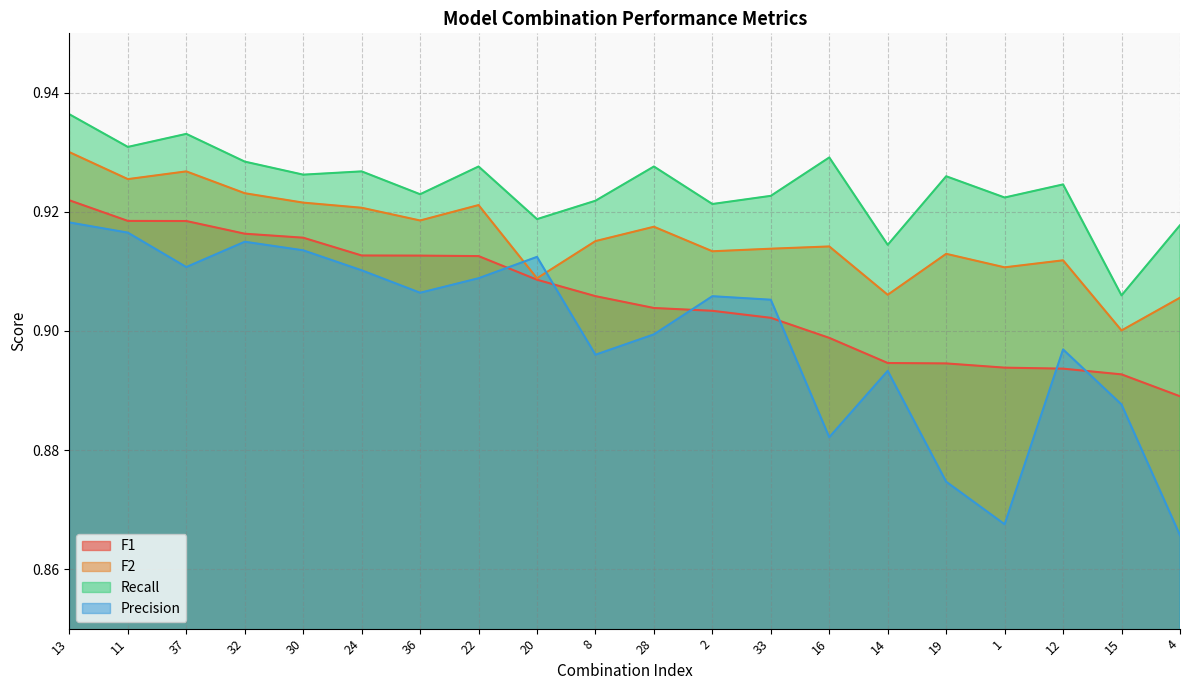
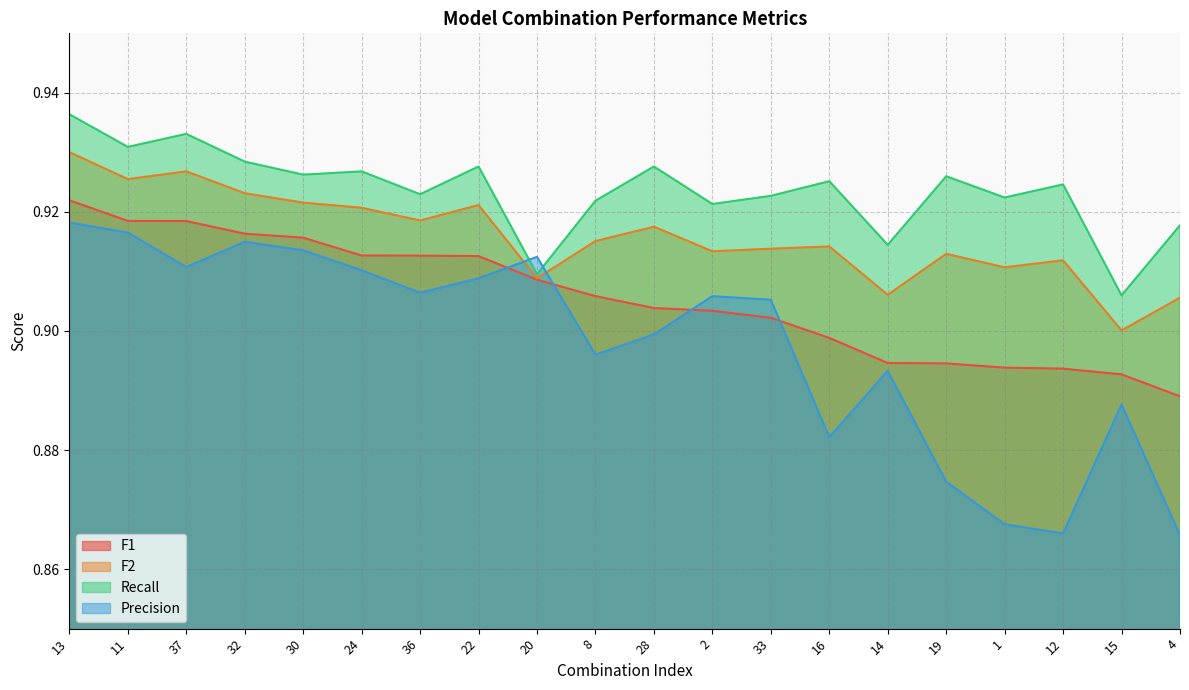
Recall, 20: 0.919 -> 0.910
Recall, 16: 0.929 -> 0.925
Precision, 12: 0.897 -> 0.866
